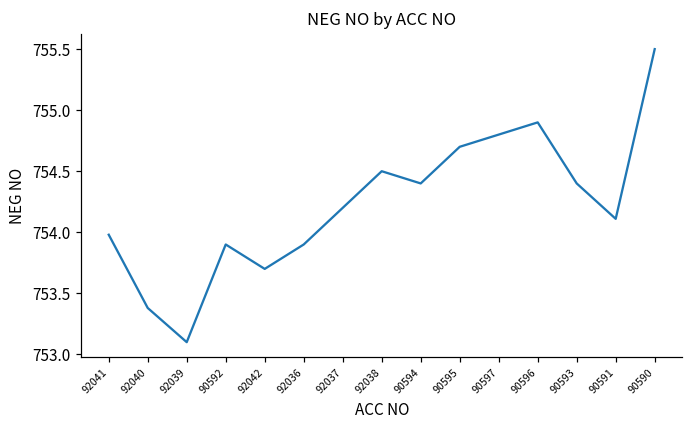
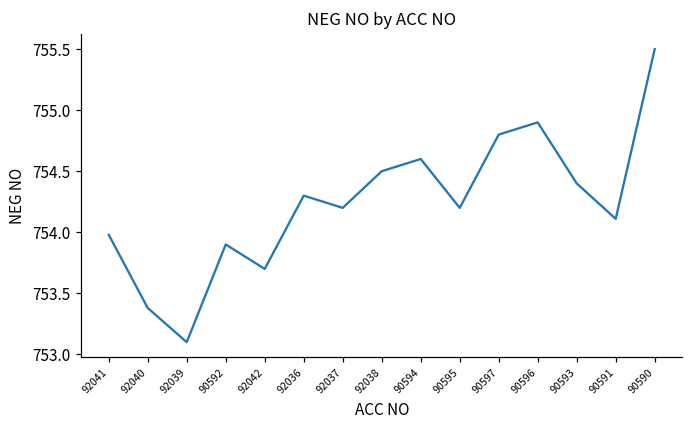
92036: 753.9 -> 754.3
90594: 754.4 -> 754.6
90595: 754.7 -> 754.2
